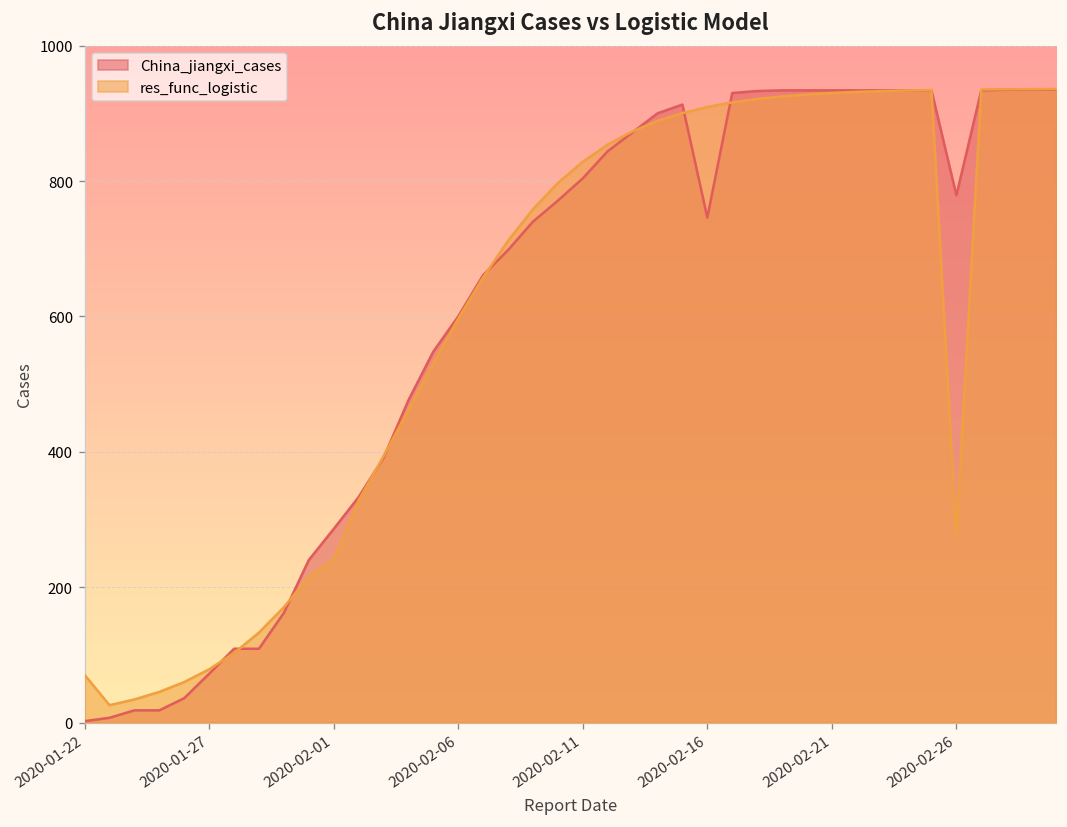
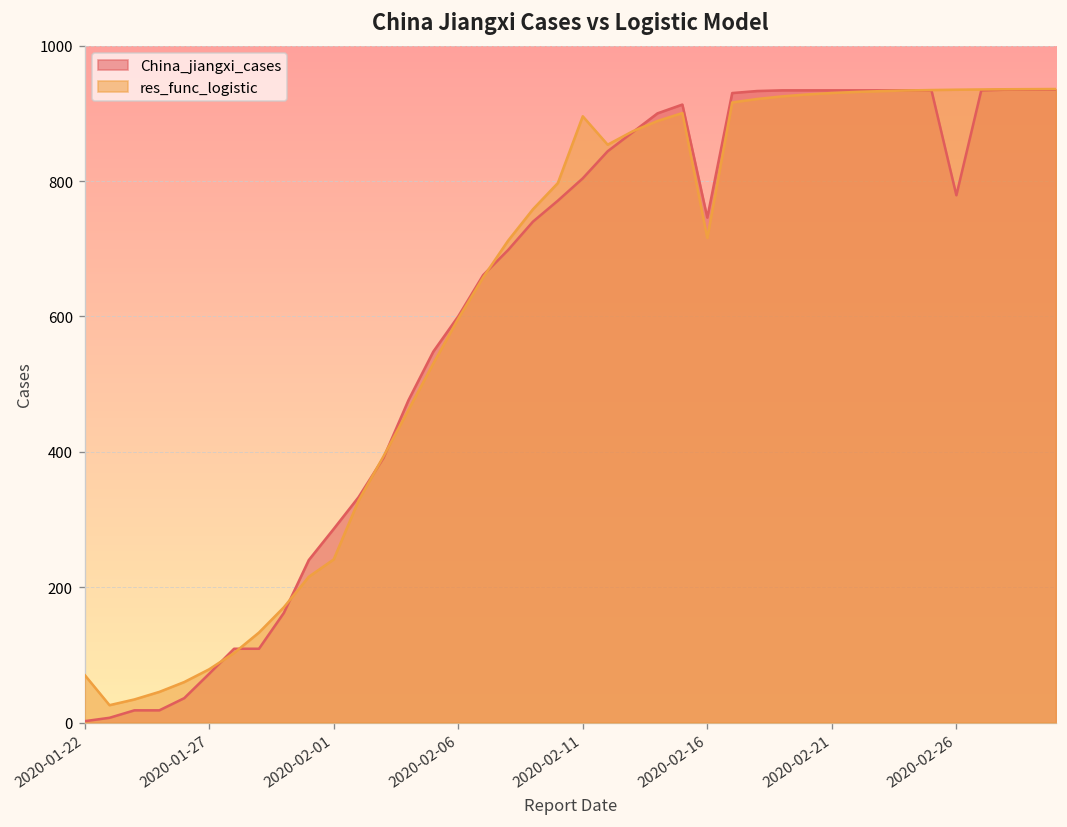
res_func_logistic, 2020-02-11: 830 -> 900
res_func_logistic, 2020-02-16: 910 -> 720
res_func_logistic, 2020-02-26: 280 -> 930
